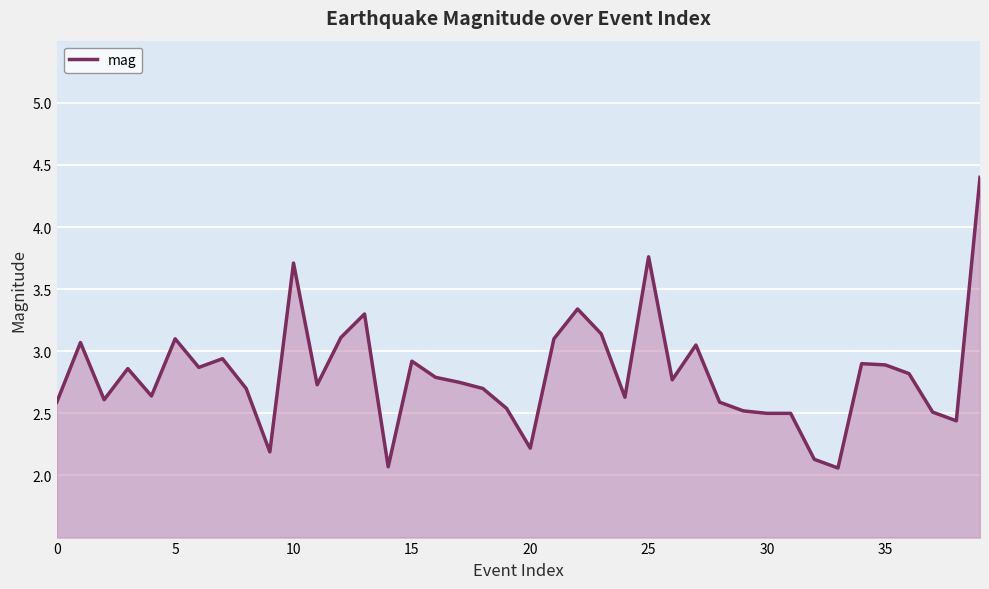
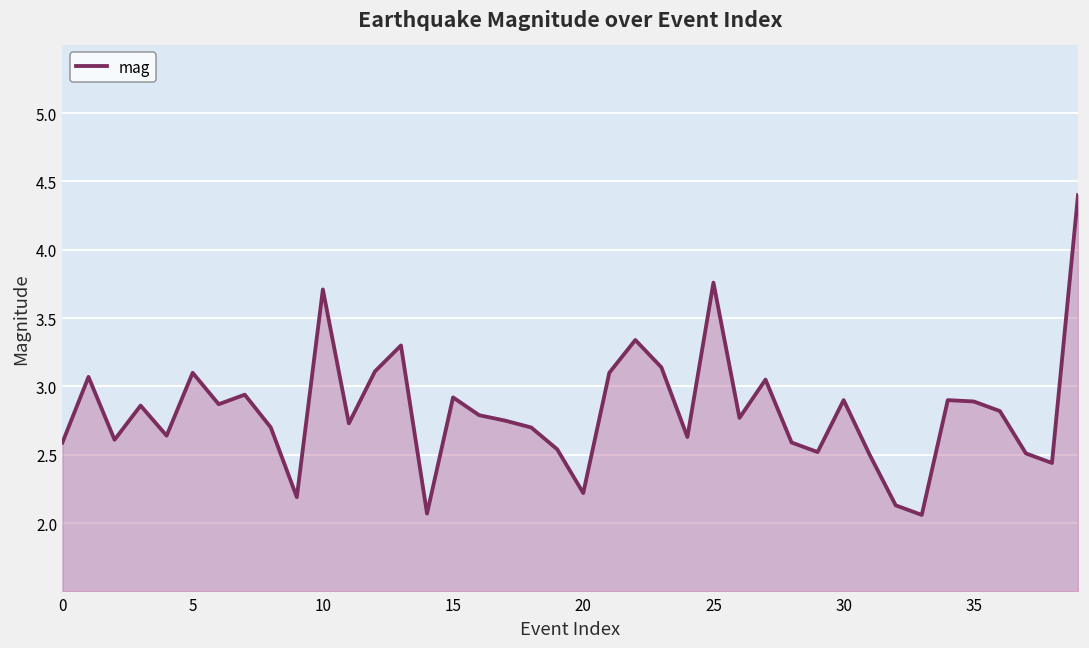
30: 2.5 -> 2.9
